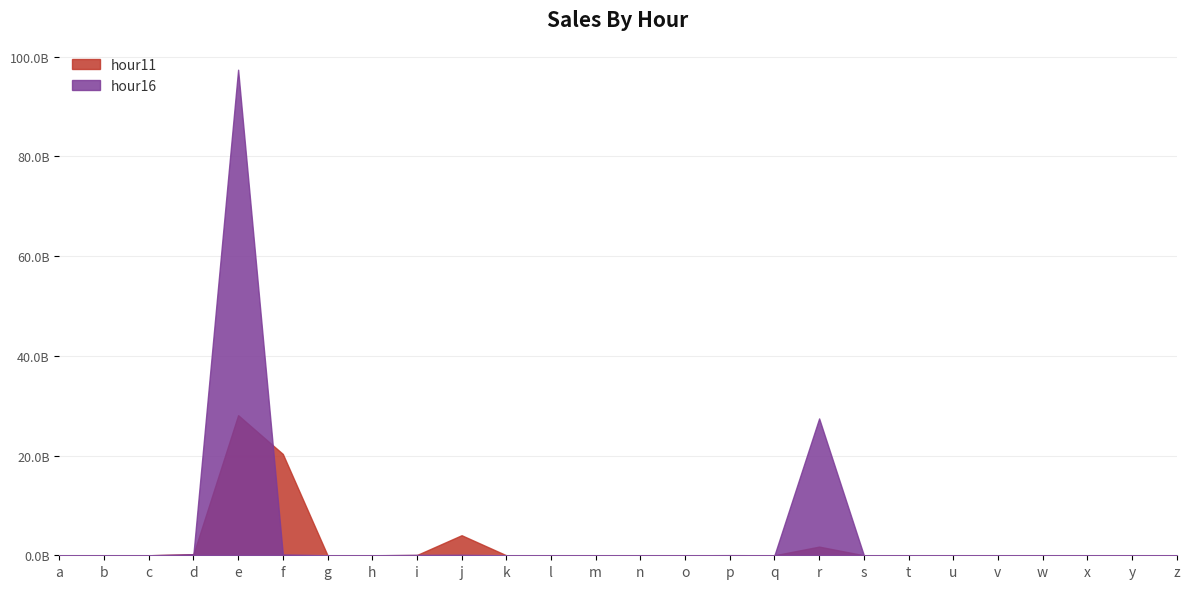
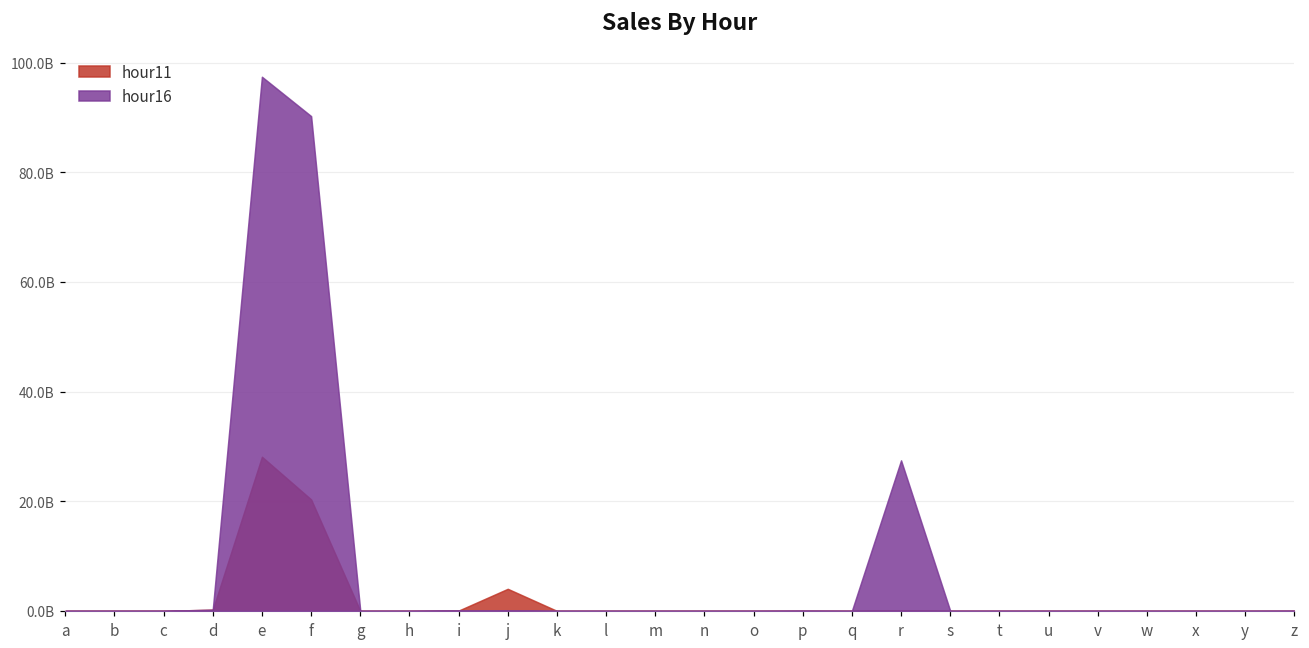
hour16, f: 0 -> 90000000000
hour11, r: 2000000000 -> 0
